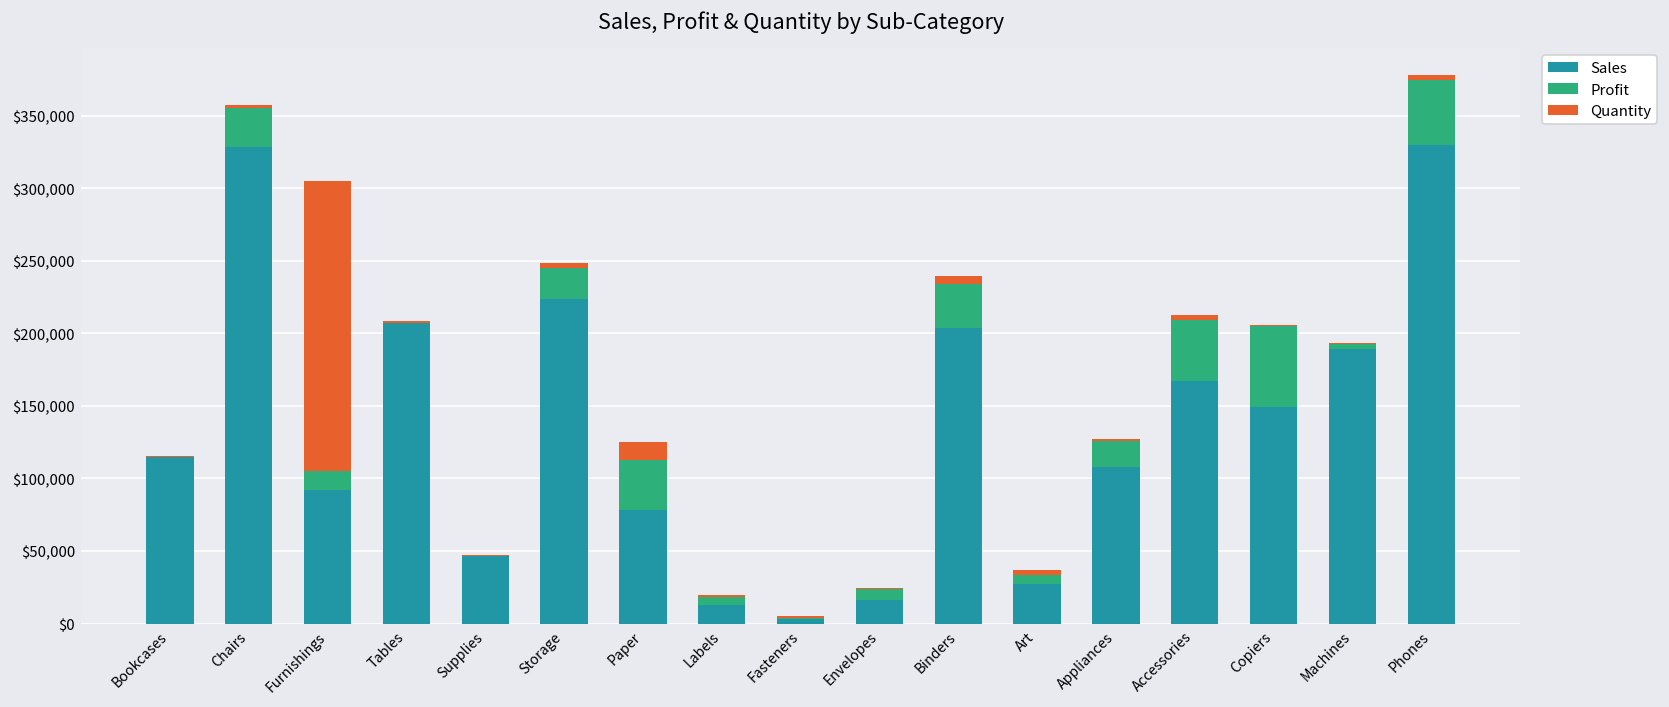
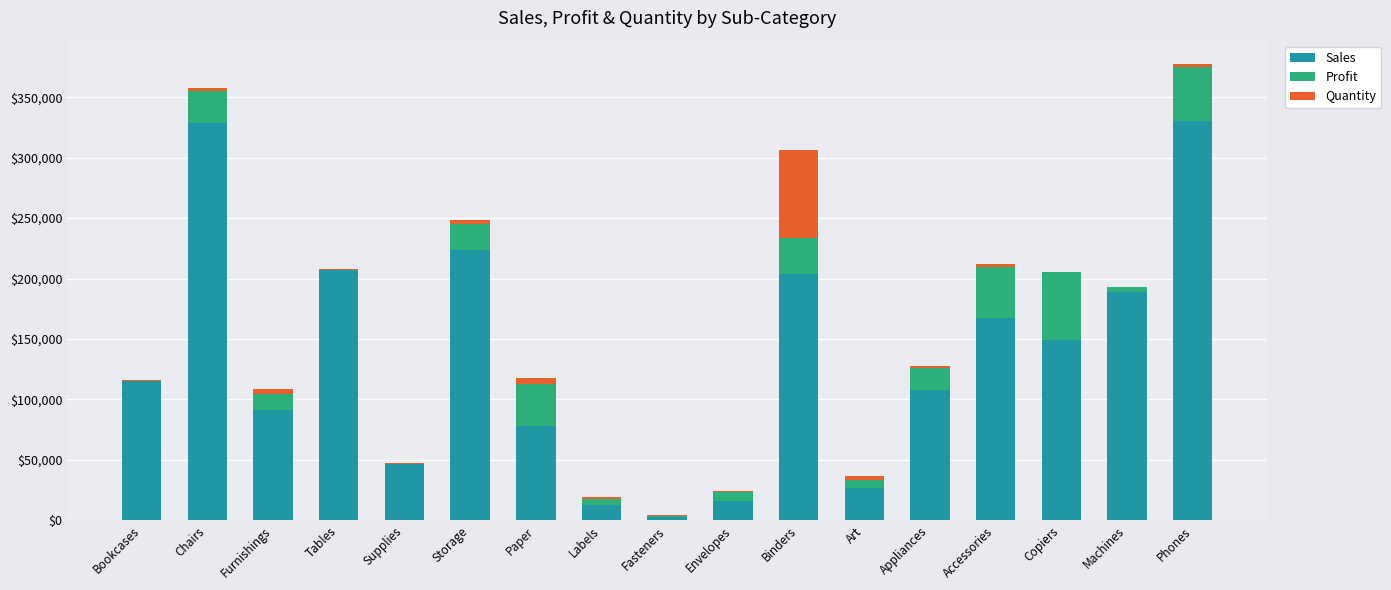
Quantity, Furnishings: $200,000 -> $4,000
Quantity, Paper: $12,000 -> $5,000
Quantity, Binders: $6,000 -> $73,000
